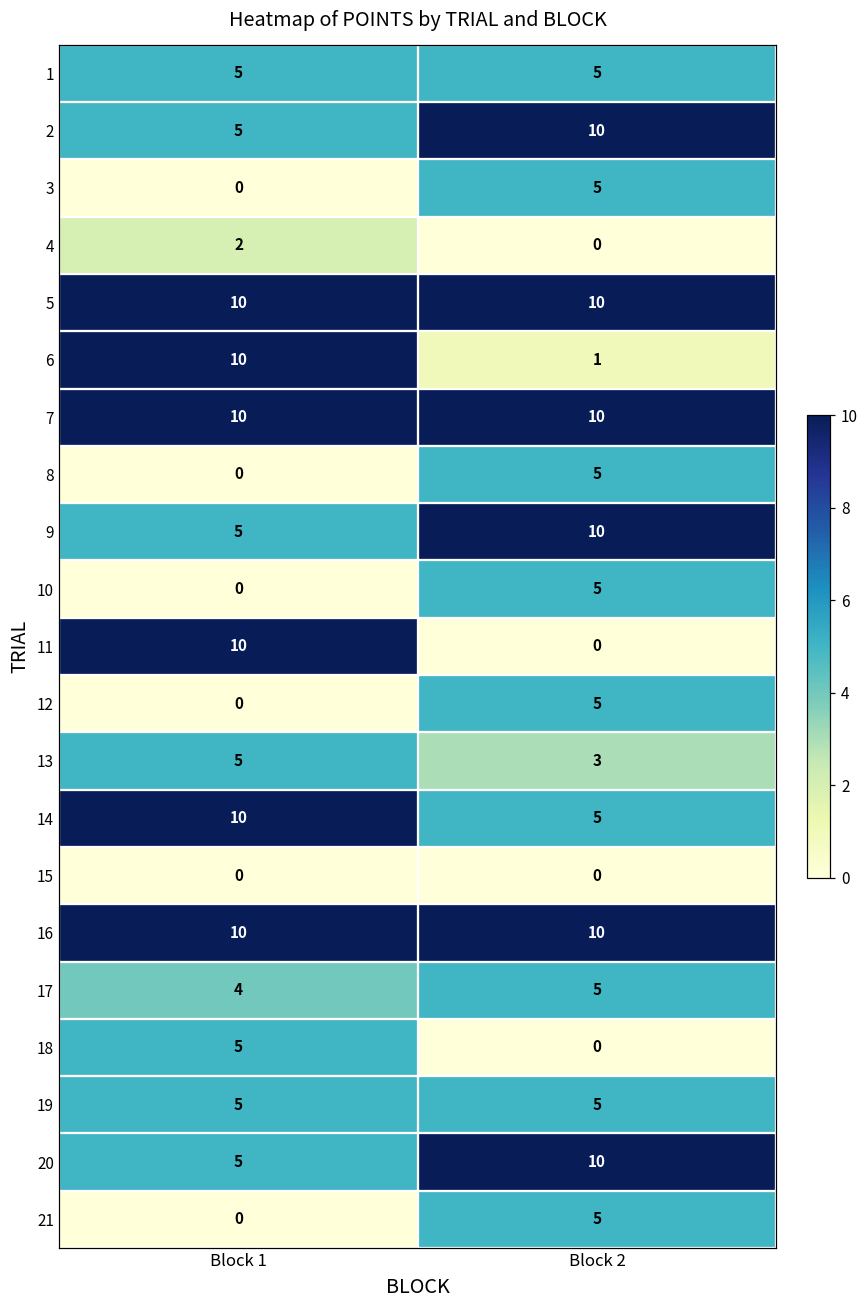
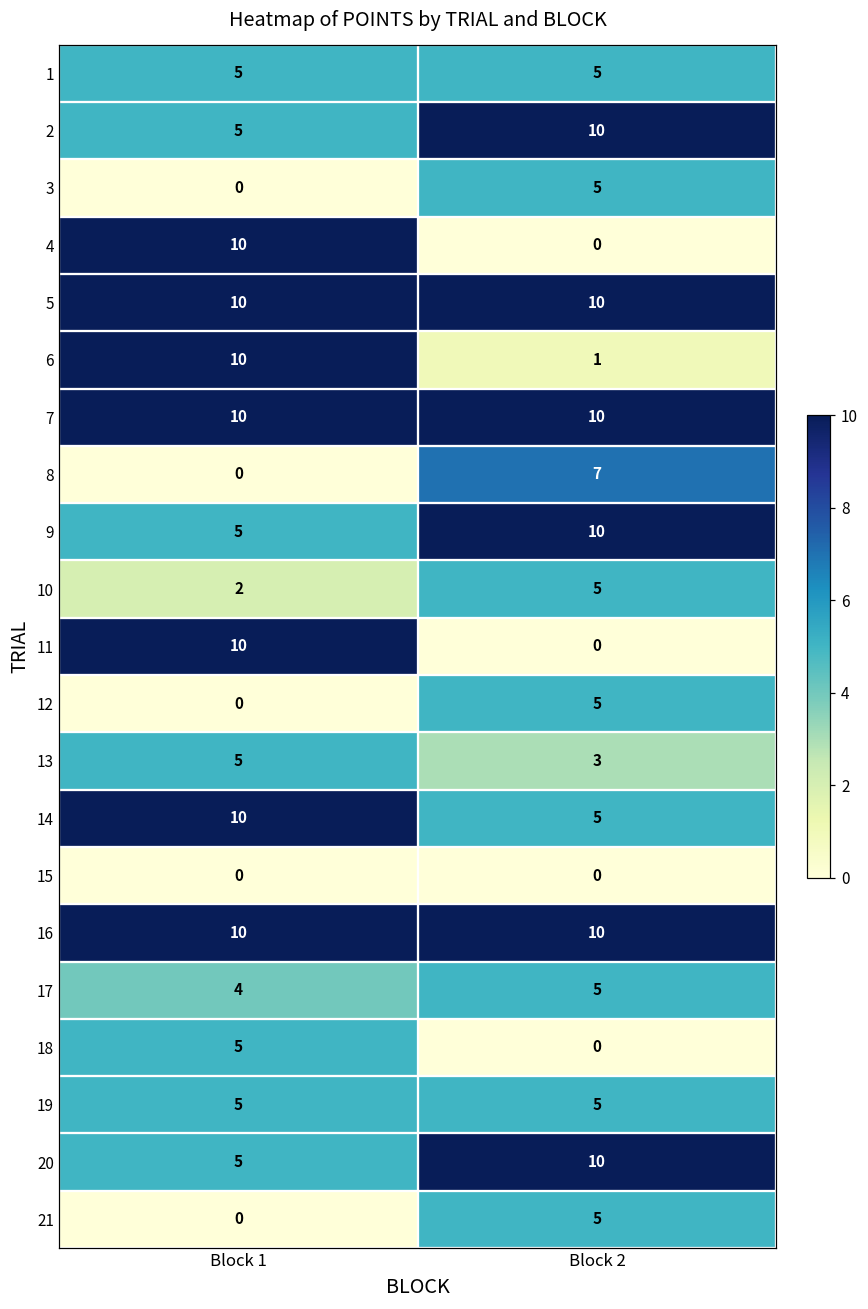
4, Block 1: 2 -> 10
8, Block 2: 5 -> 7
10, Block 1: 0 -> 2
